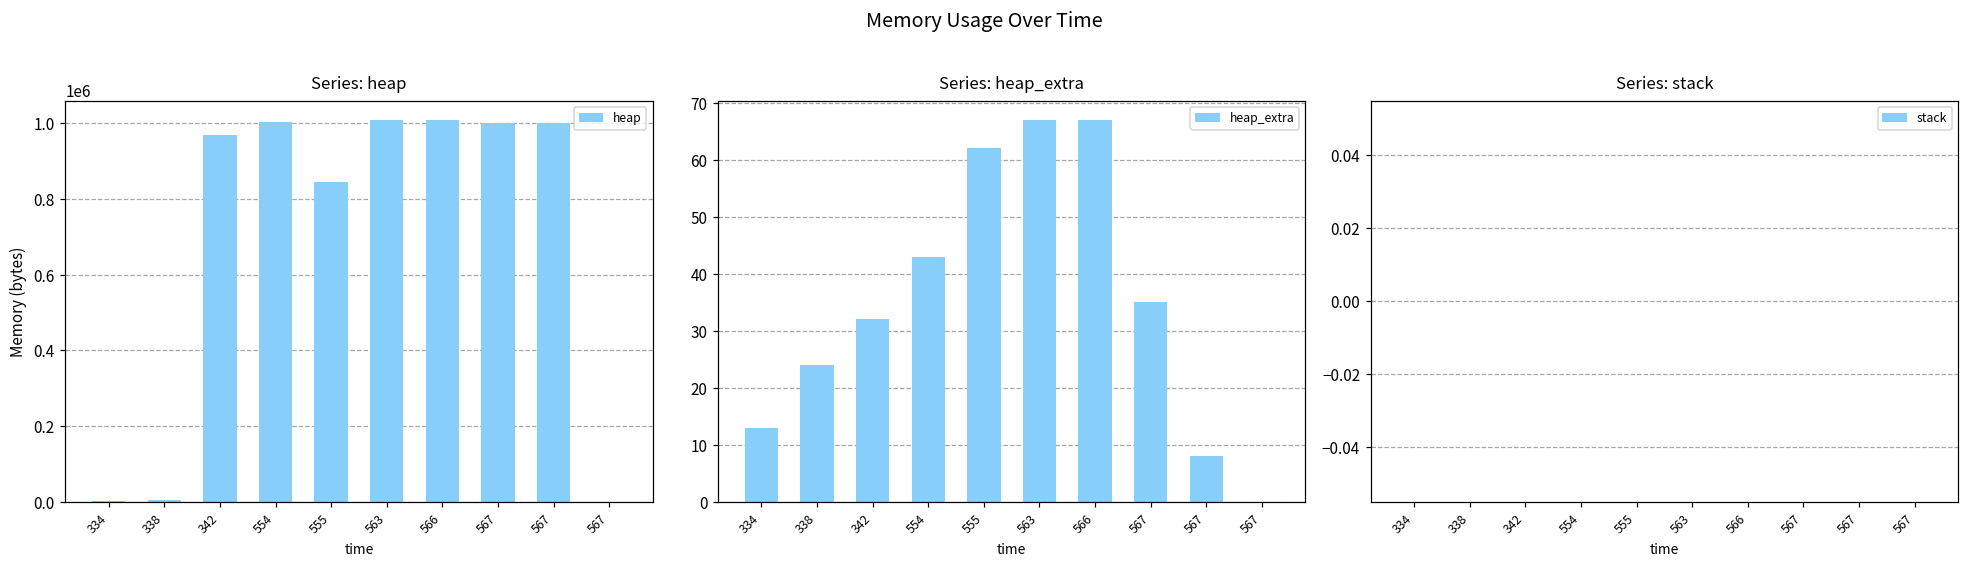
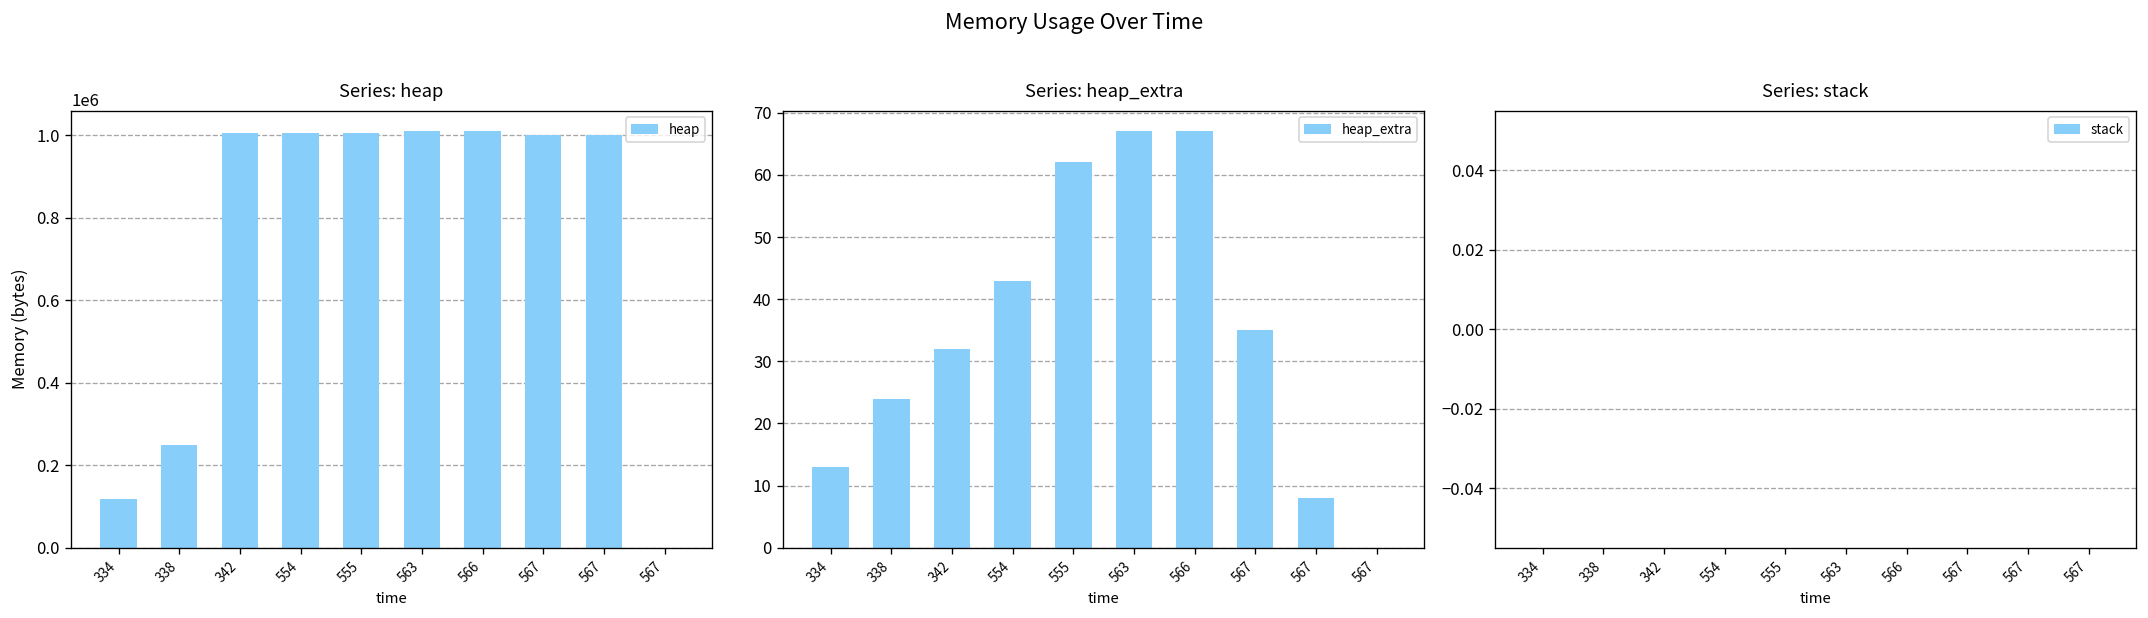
Series: heap, 334: 0 -> 120000
Series: heap, 338: 0 -> 250000
Series: heap, 342: 970000 -> 1000000
Series: heap, 555: 850000 -> 1010000
